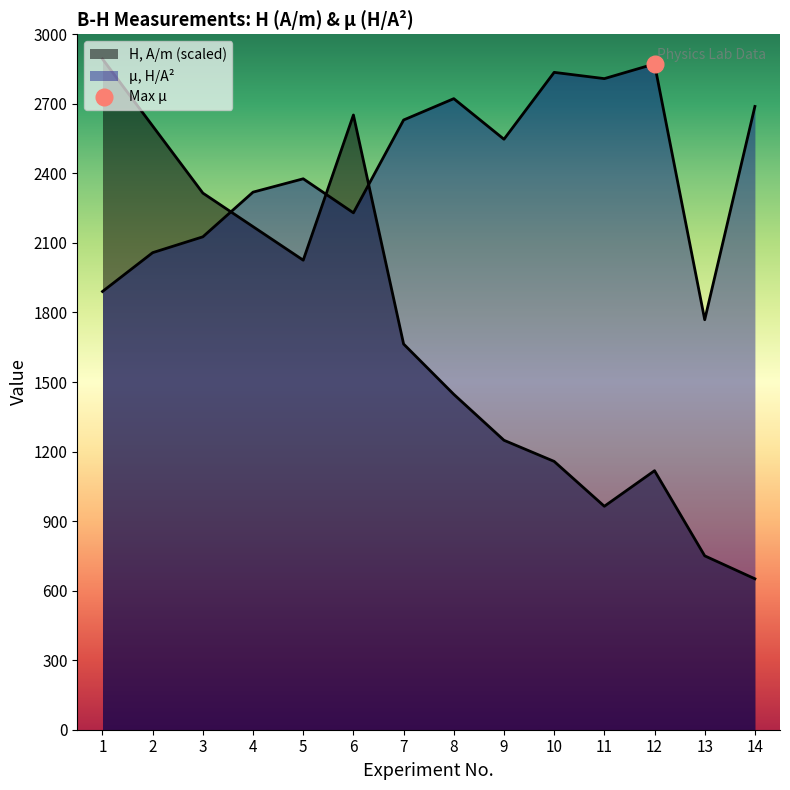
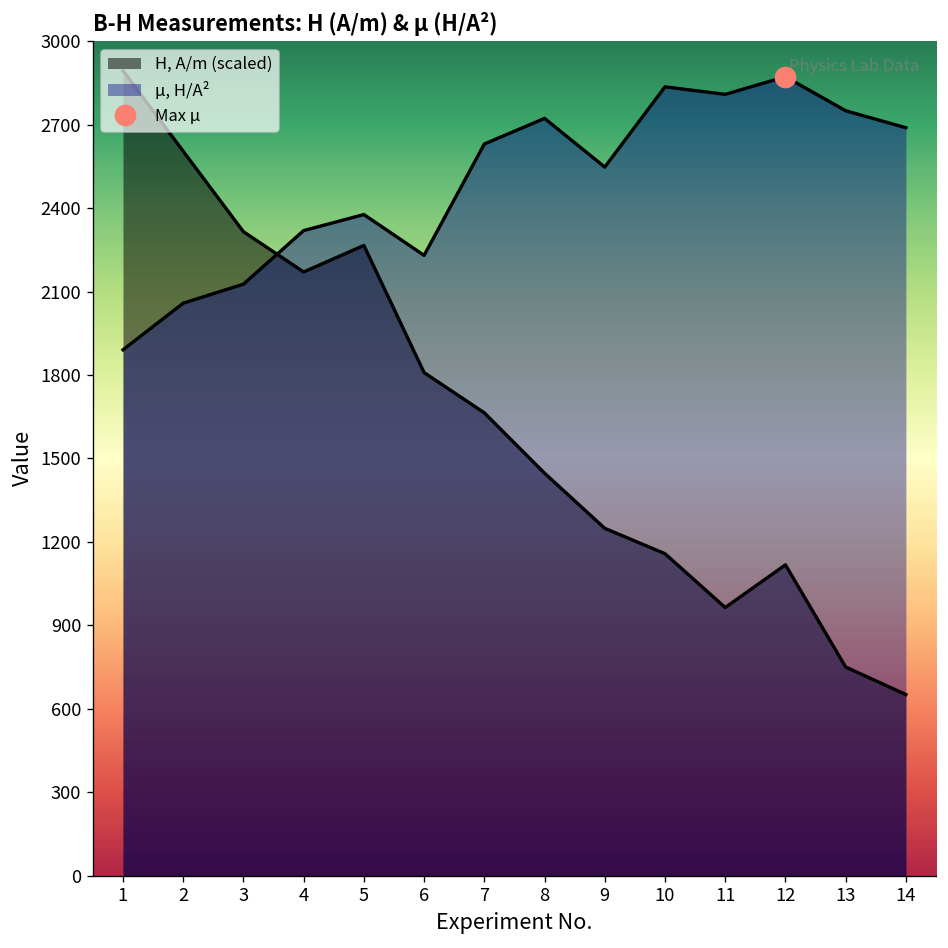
H, A/m (scaled), 5: 2030 -> 2270
H, A/m (scaled), 6: 2650 -> 1810
μ, H/A², 13: 1770 -> 2750
